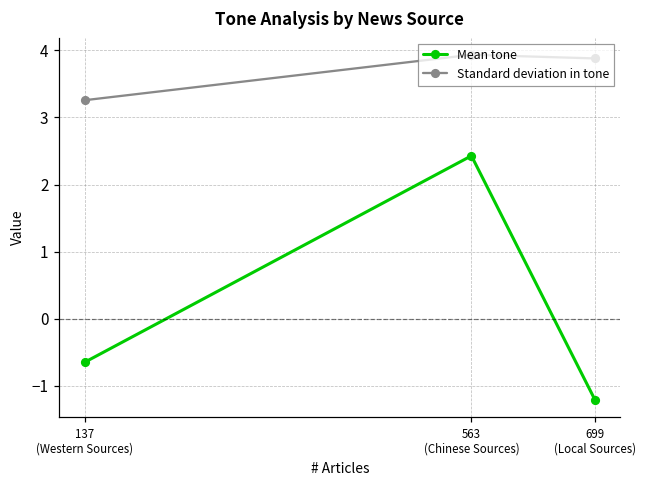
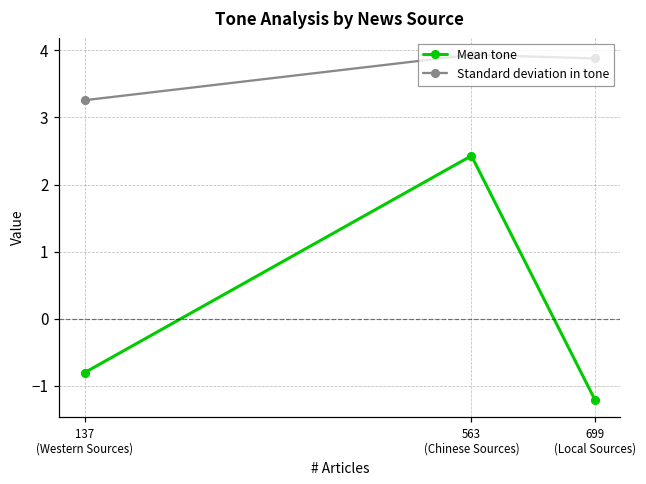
Mean tone, 137 (Western Sources): -0.6 -> -0.8
